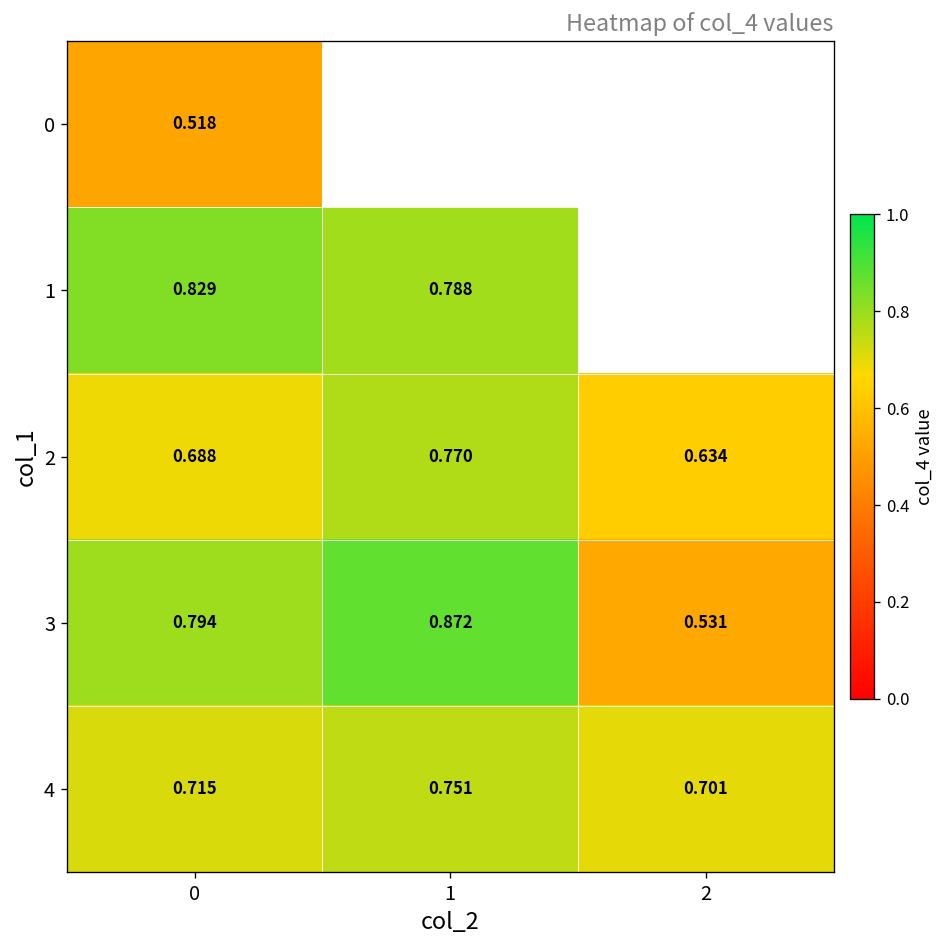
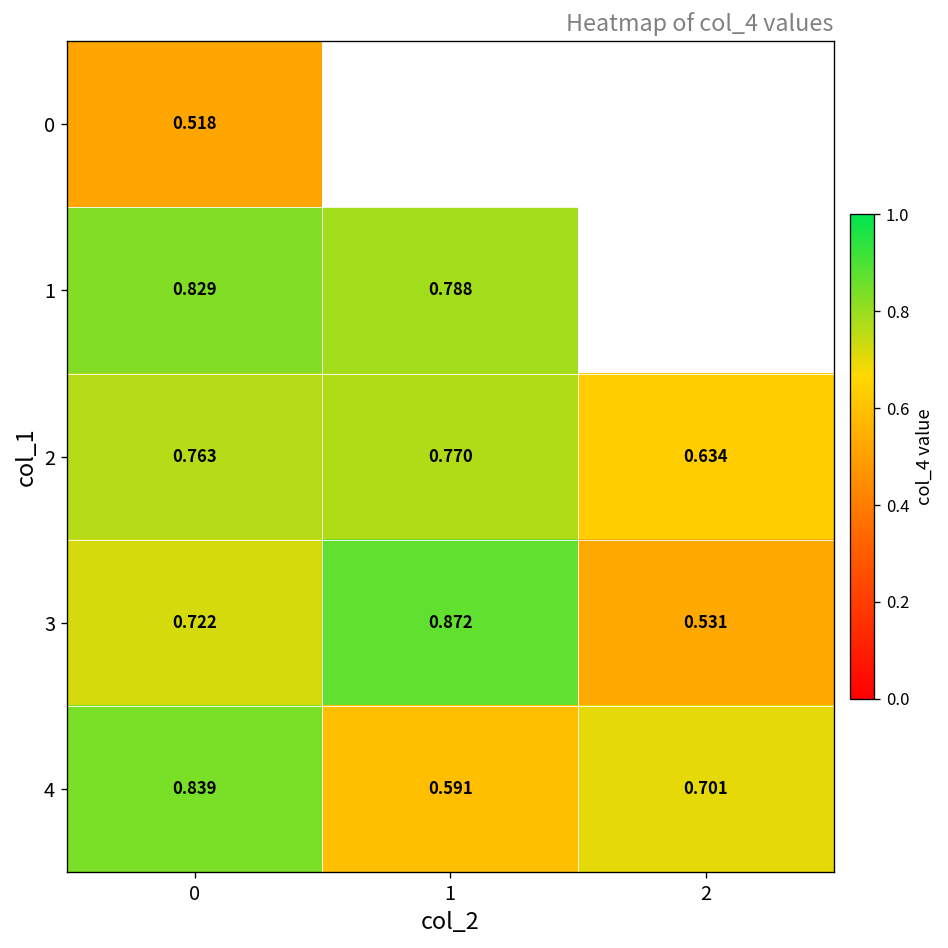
2, 0: 0.688 -> 0.763
3, 0: 0.794 -> 0.722
4, 0: 0.715 -> 0.839
4, 1: 0.751 -> 0.591
